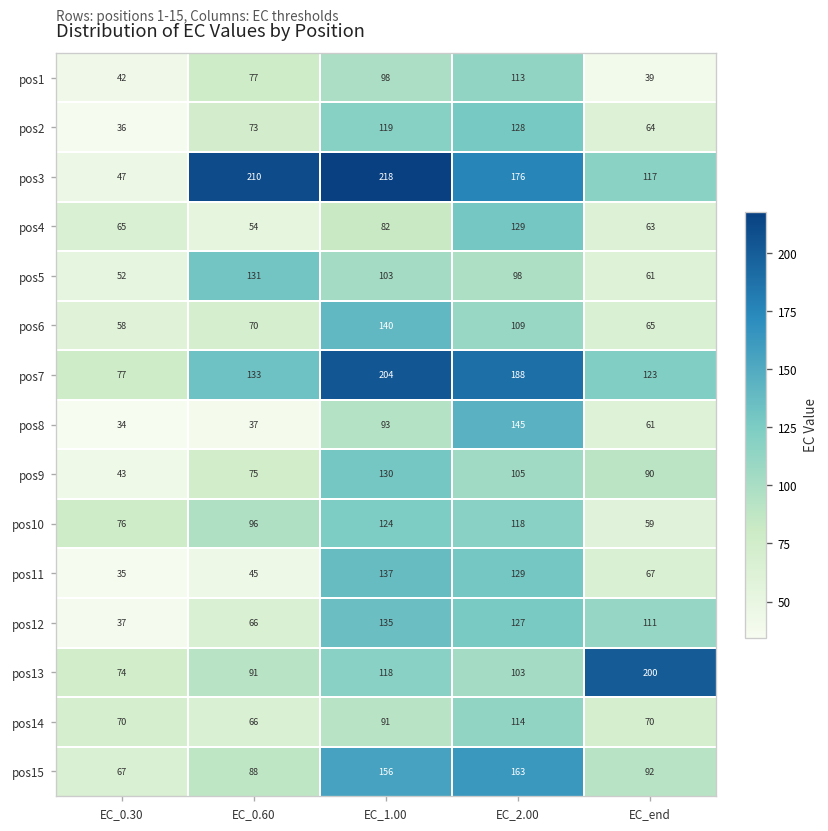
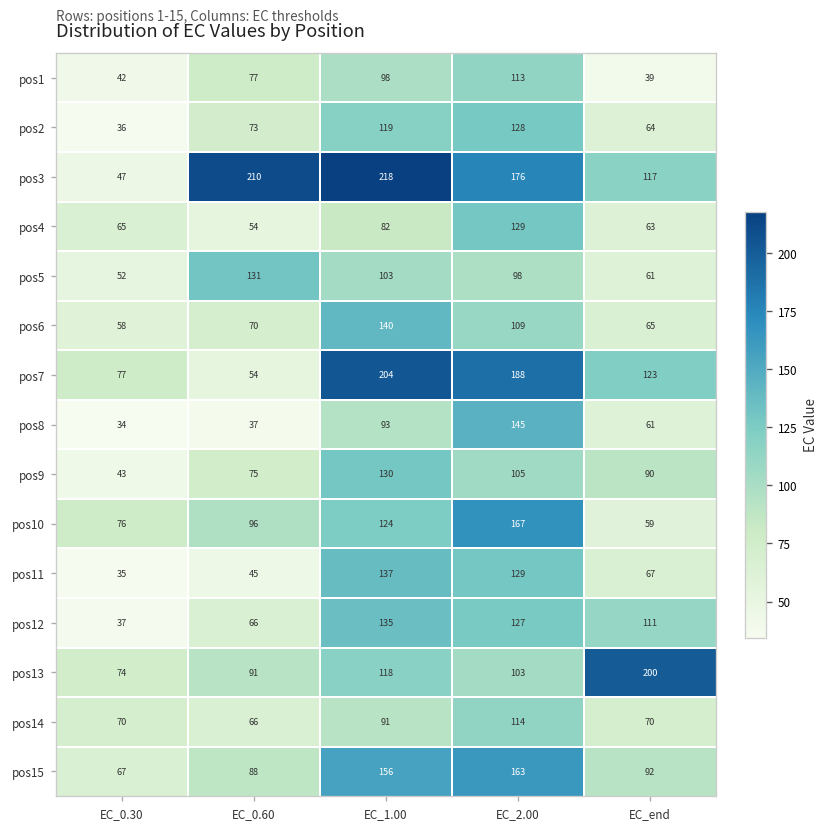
pos7, EC_0.60: 133 -> 54
pos10, EC_2.00: 118 -> 167
